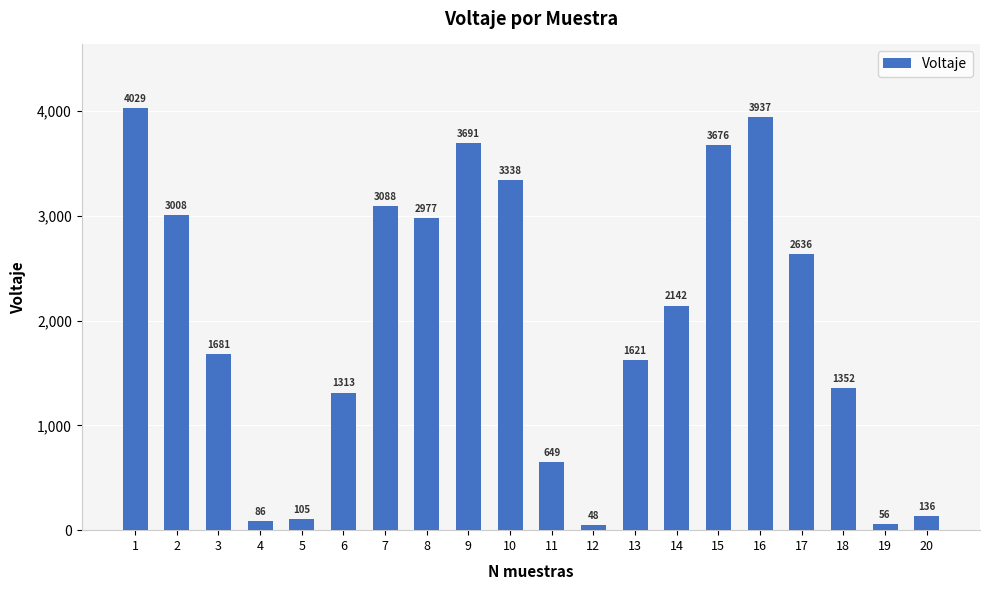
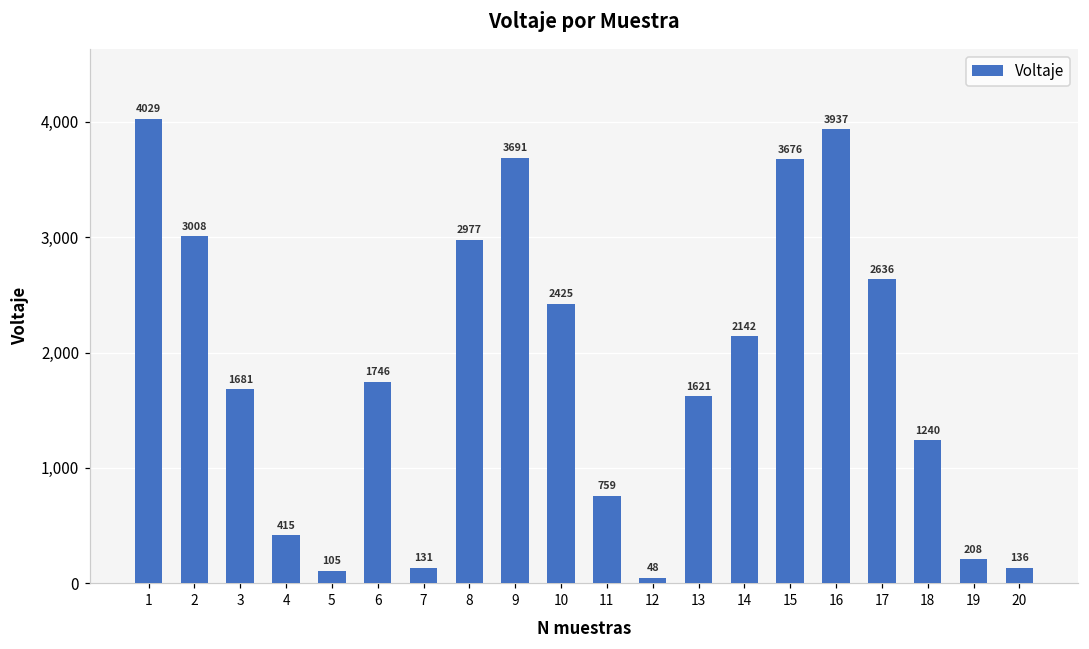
4: 86 -> 415
6: 1313 -> 1746
7: 3088 -> 131
10: 3338 -> 2425
11: 649 -> 759
18: 1352 -> 1240
19: 56 -> 208
